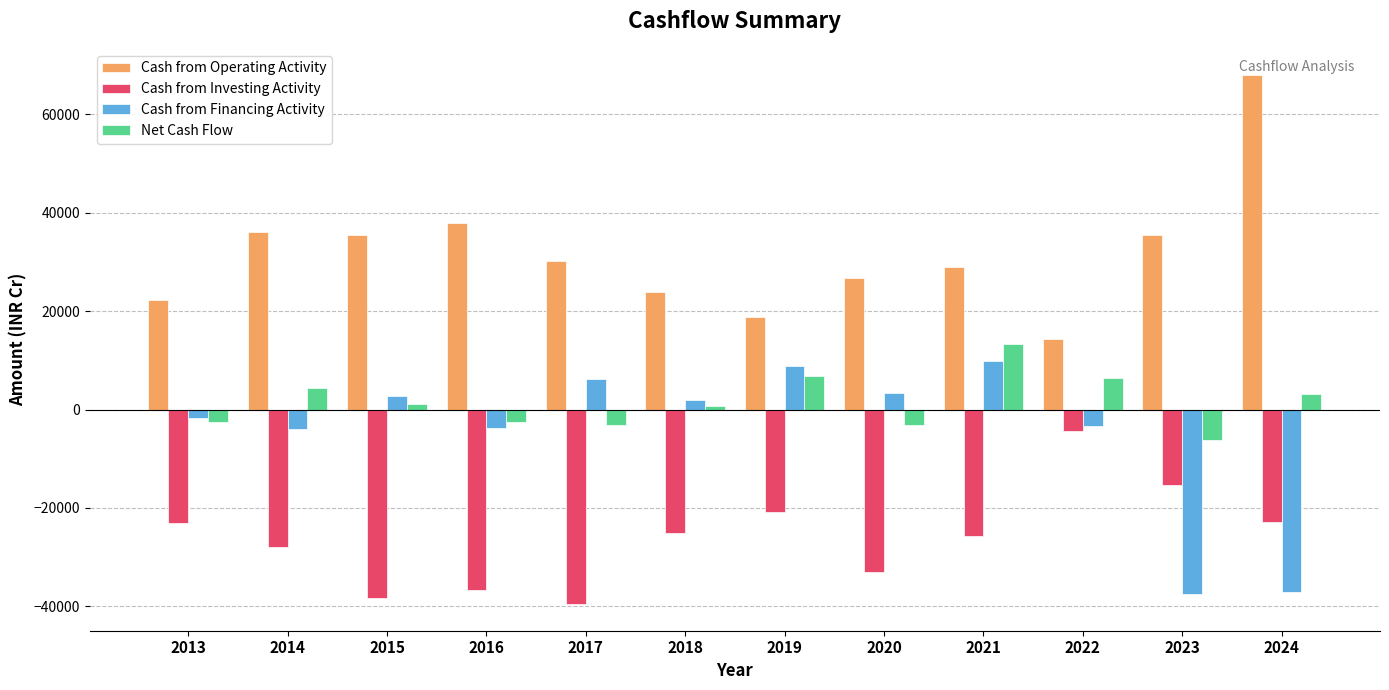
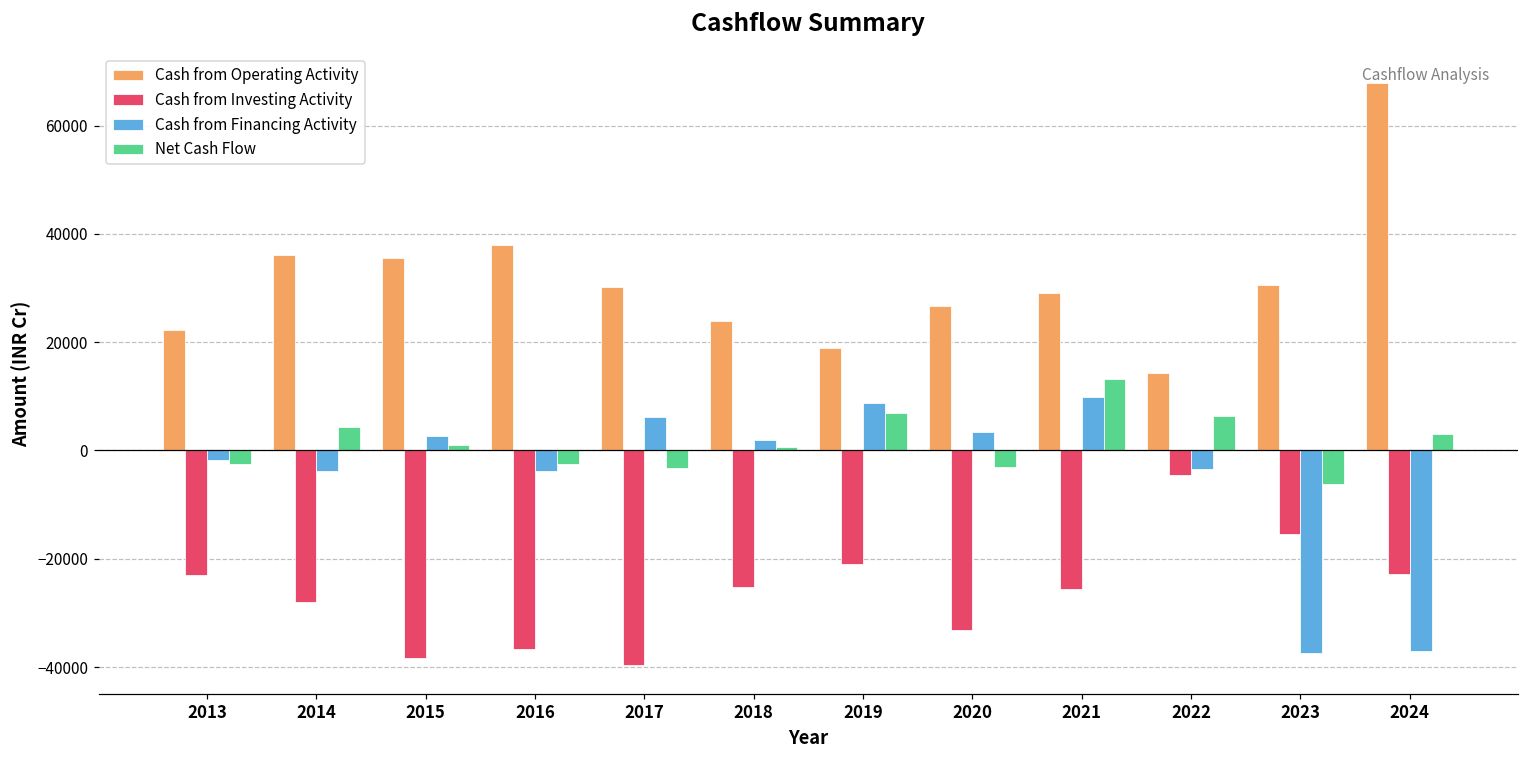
Cash from Operating Activity, 2023: 35000 -> 31000
